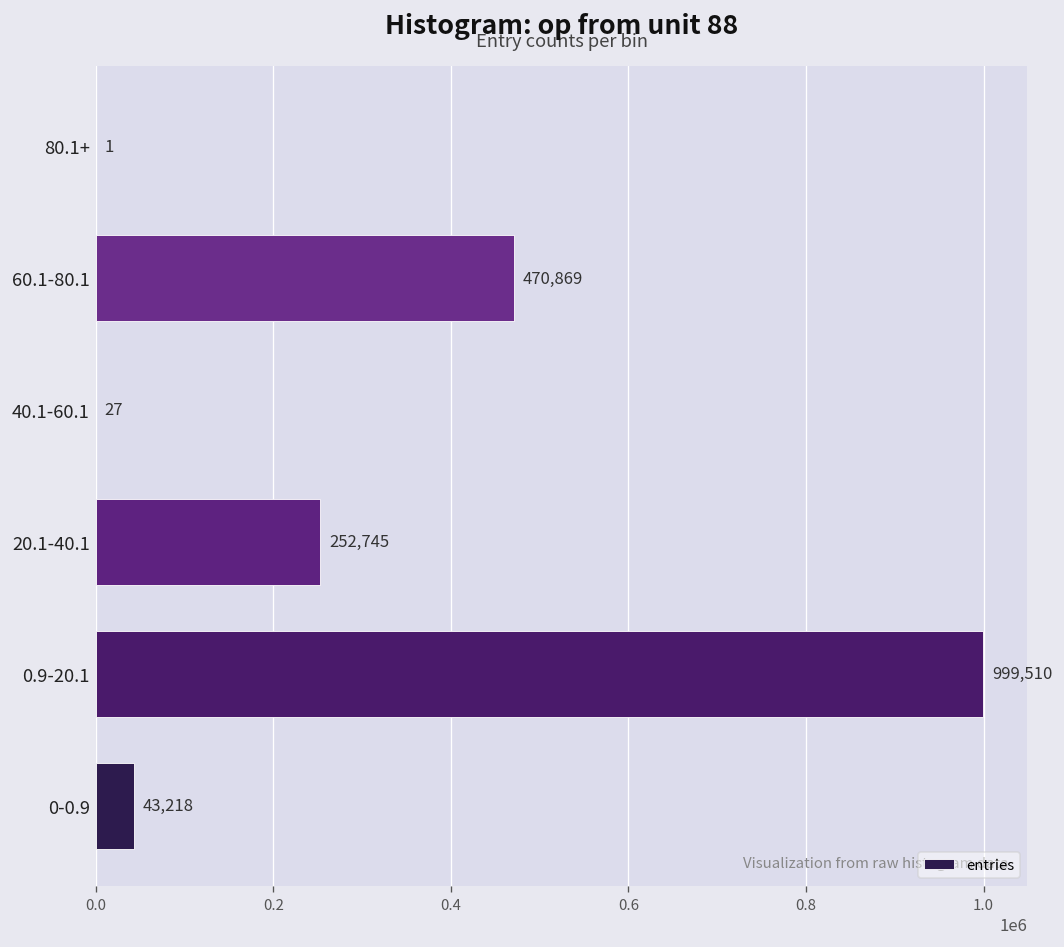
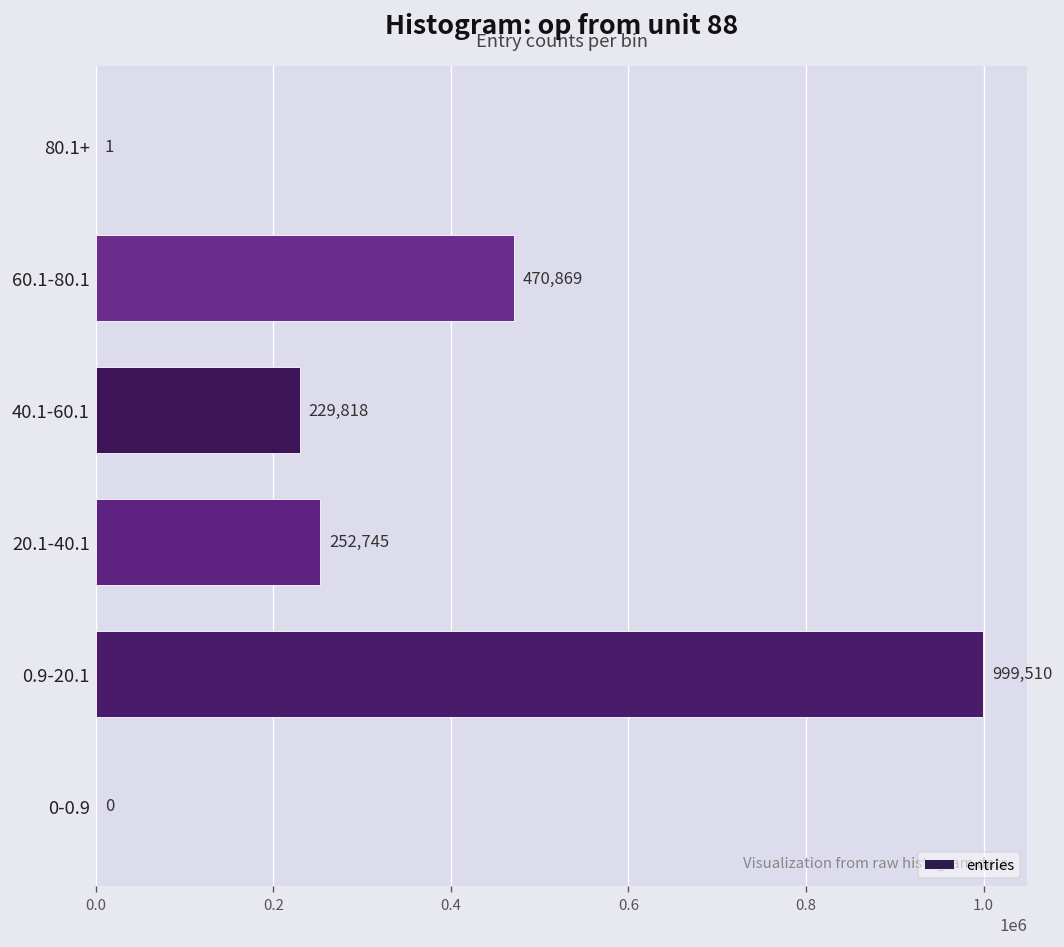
40.1-60.1: 27 -> 229,818
0-0.9: 43,218 -> 0
